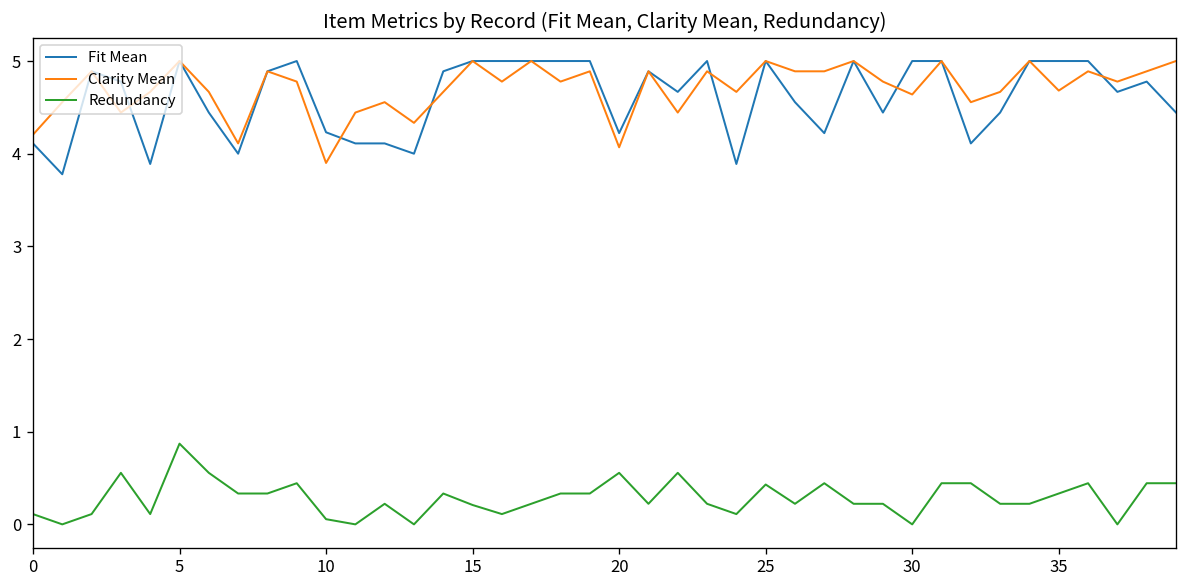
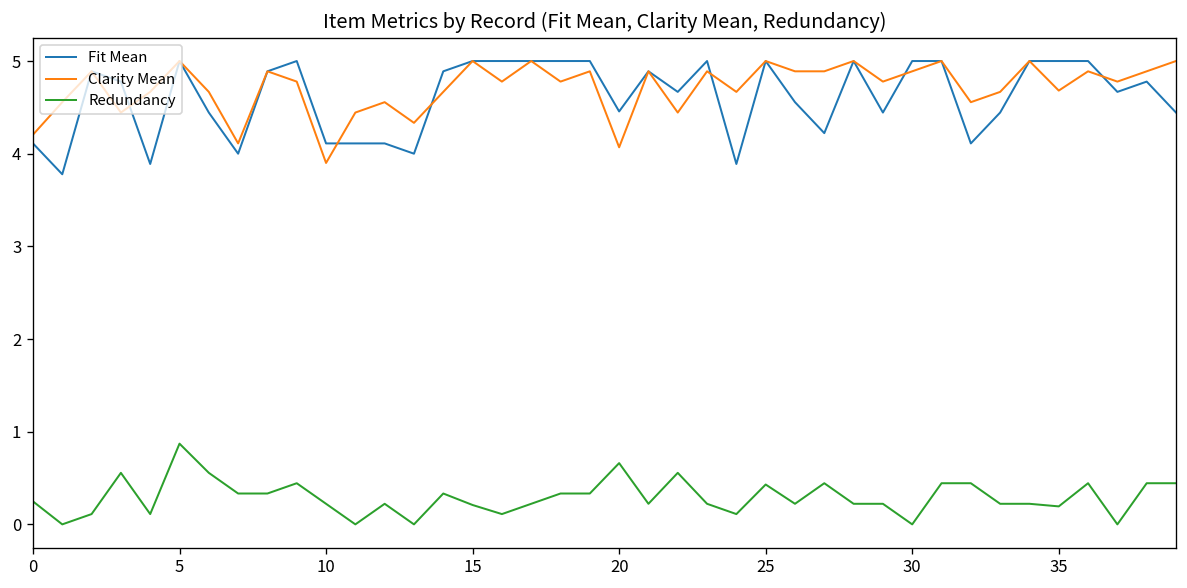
Redundancy, 0: 0.1 -> 0.2
Fit Mean, 10: 4.2 -> 4.1
Redundancy, 10: 0.1 -> 0.2
Fit Mean, 20: 4.2 -> 4.5
Redundancy, 20: 0.6 -> 0.7
Clarity Mean, 30: 4.6 -> 4.9
Redundancy, 35: 0.3 -> 0.2
